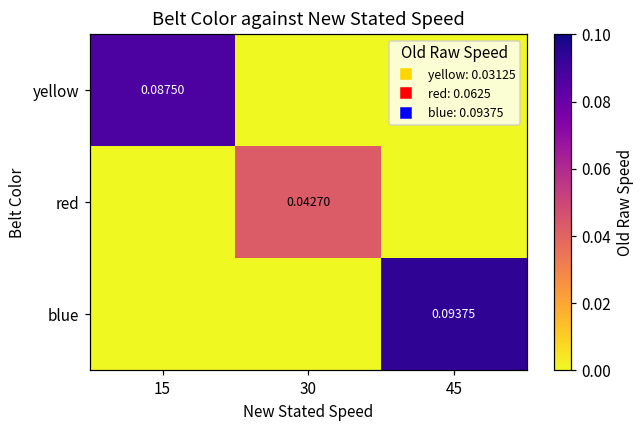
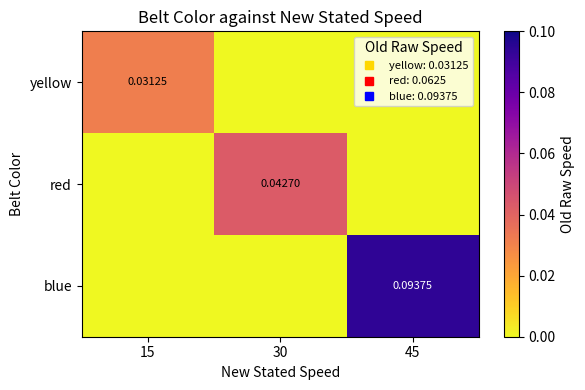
yellow, 15: 0.08750 -> 0.03125
